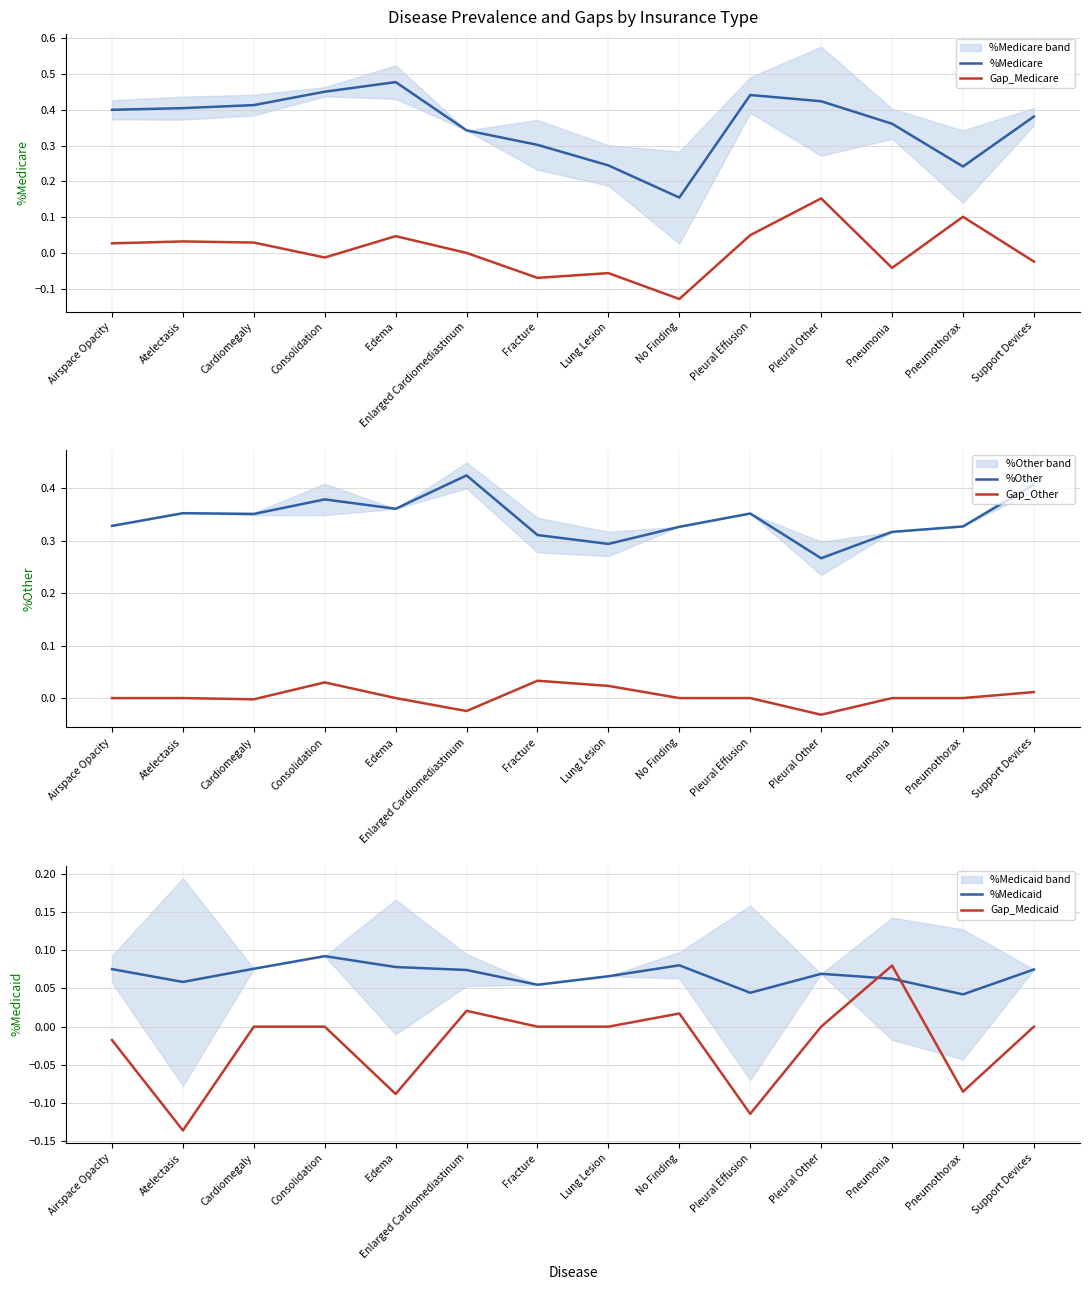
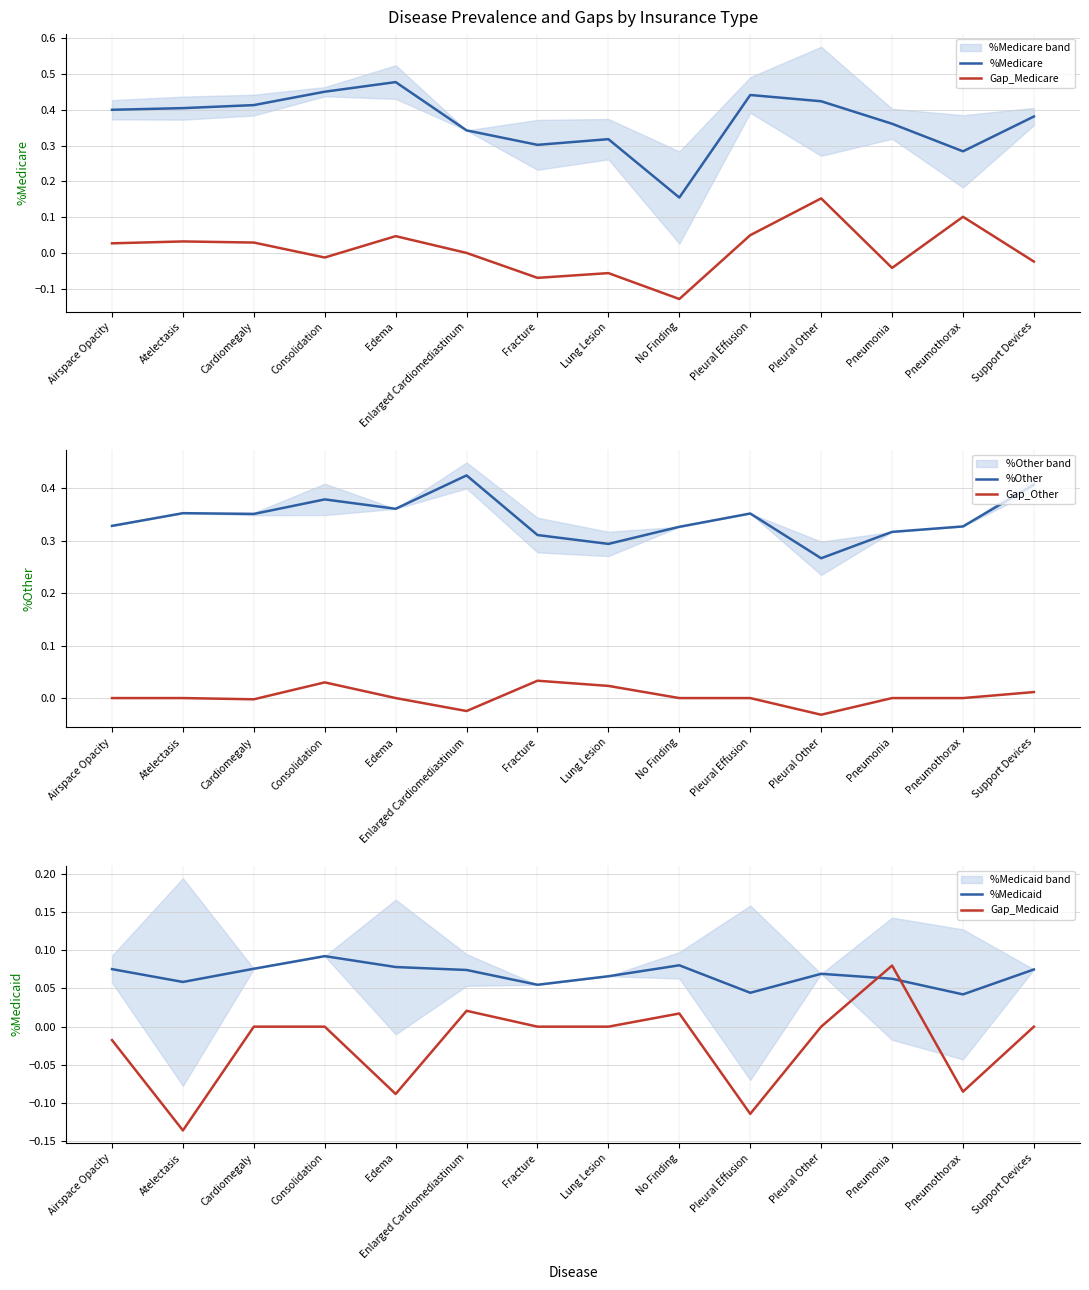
Disease Prevalence and Gaps by Insurance Type, %Medicare, Lung Lesion: 0.24 -> 0.32
Disease Prevalence and Gaps by Insurance Type, %Medicare, Pneumothorax: 0.24 -> 0.28
